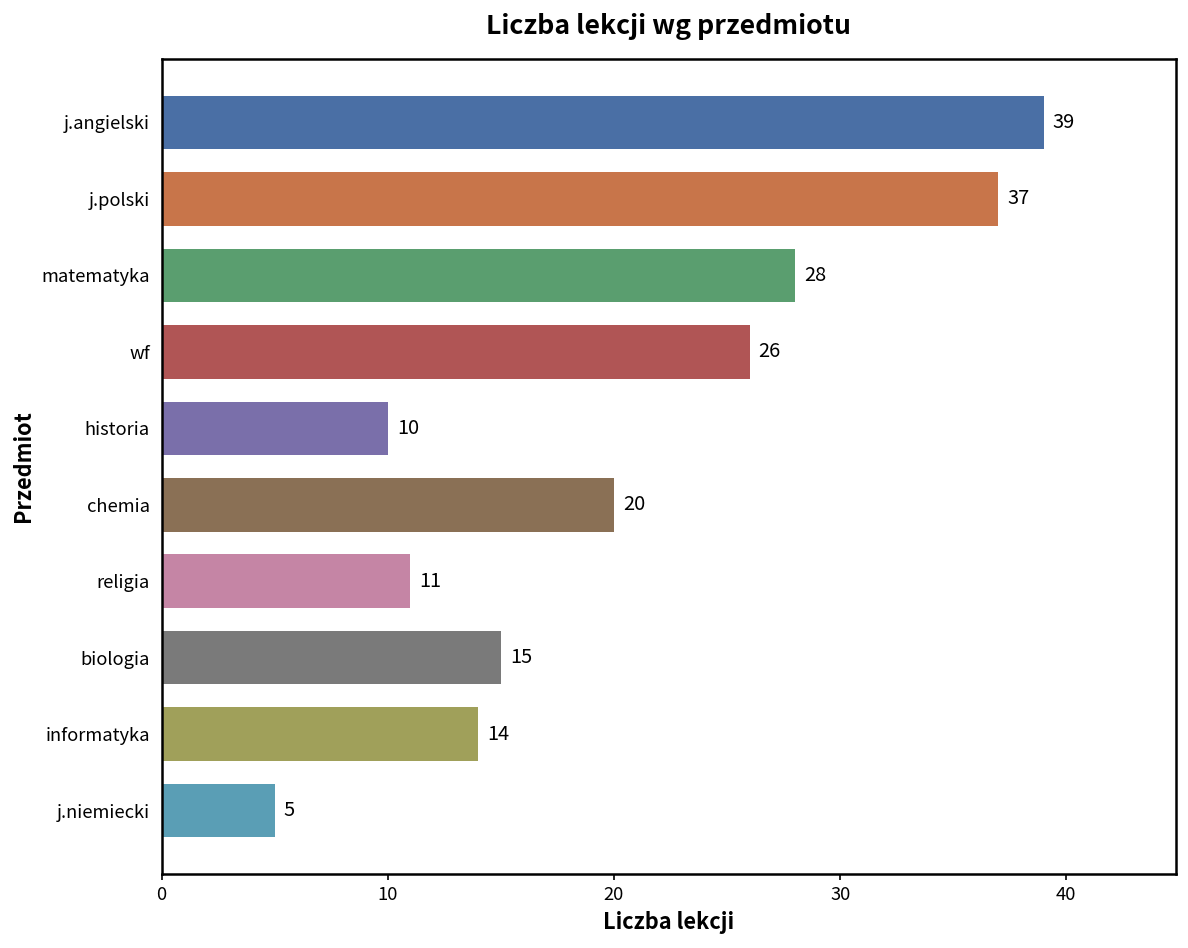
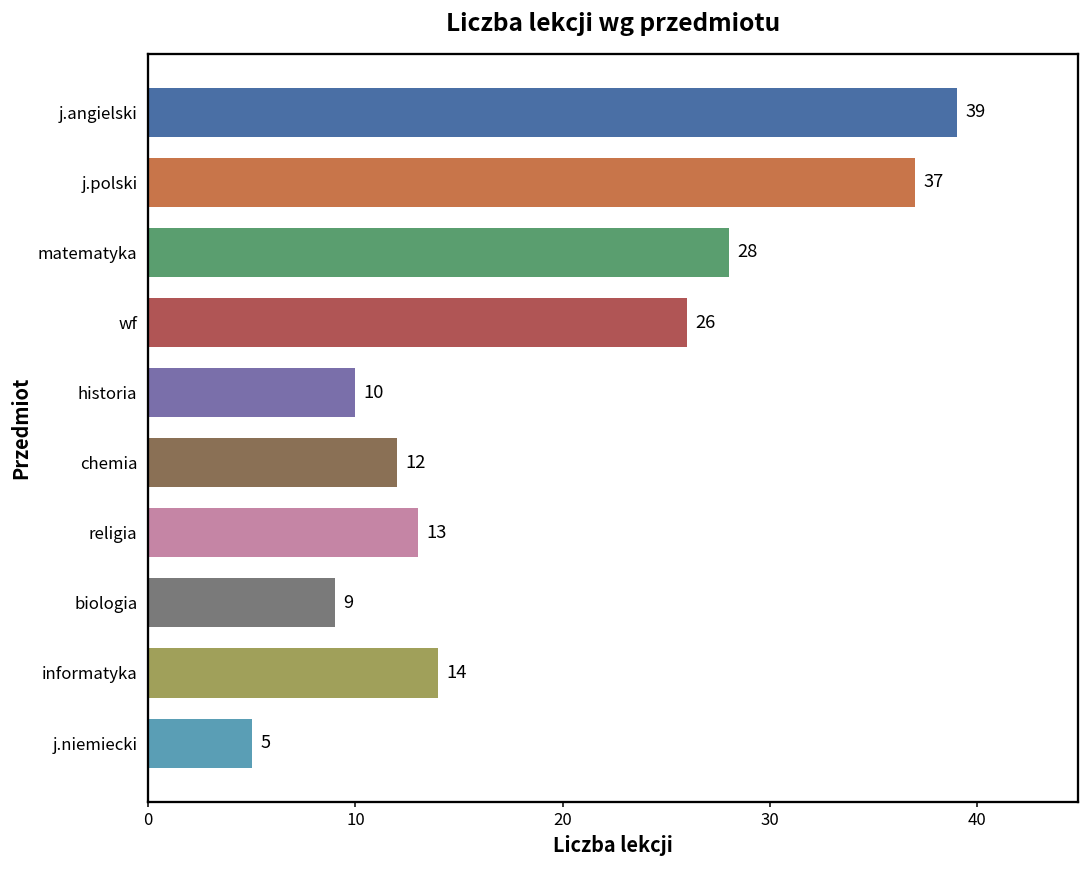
chemia: 20 -> 12
religia: 11 -> 13
biologia: 15 -> 9
